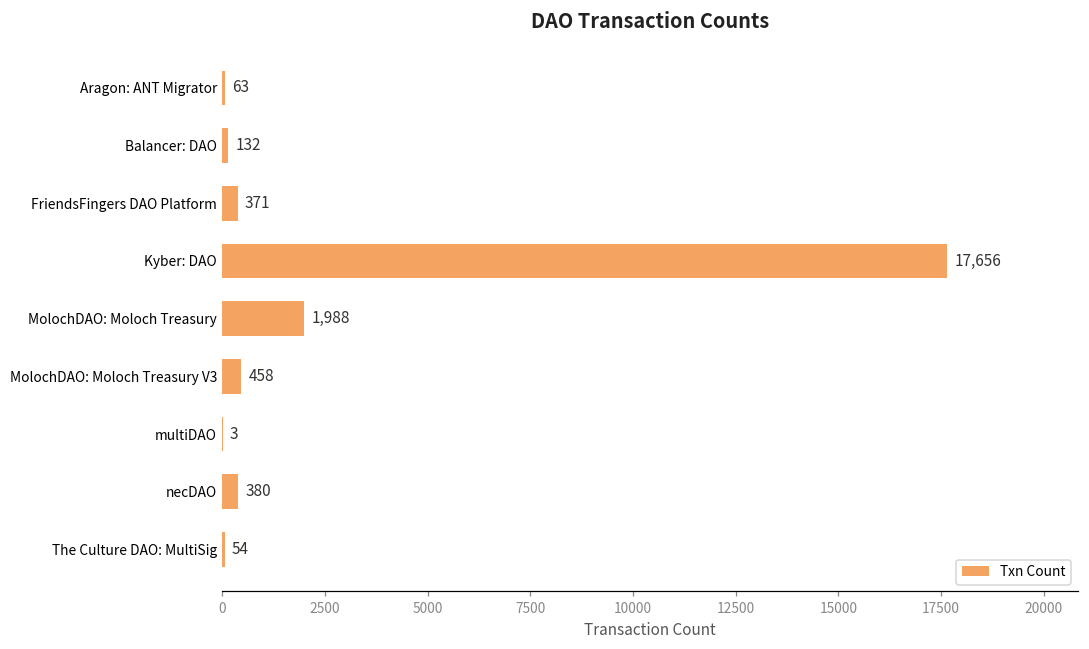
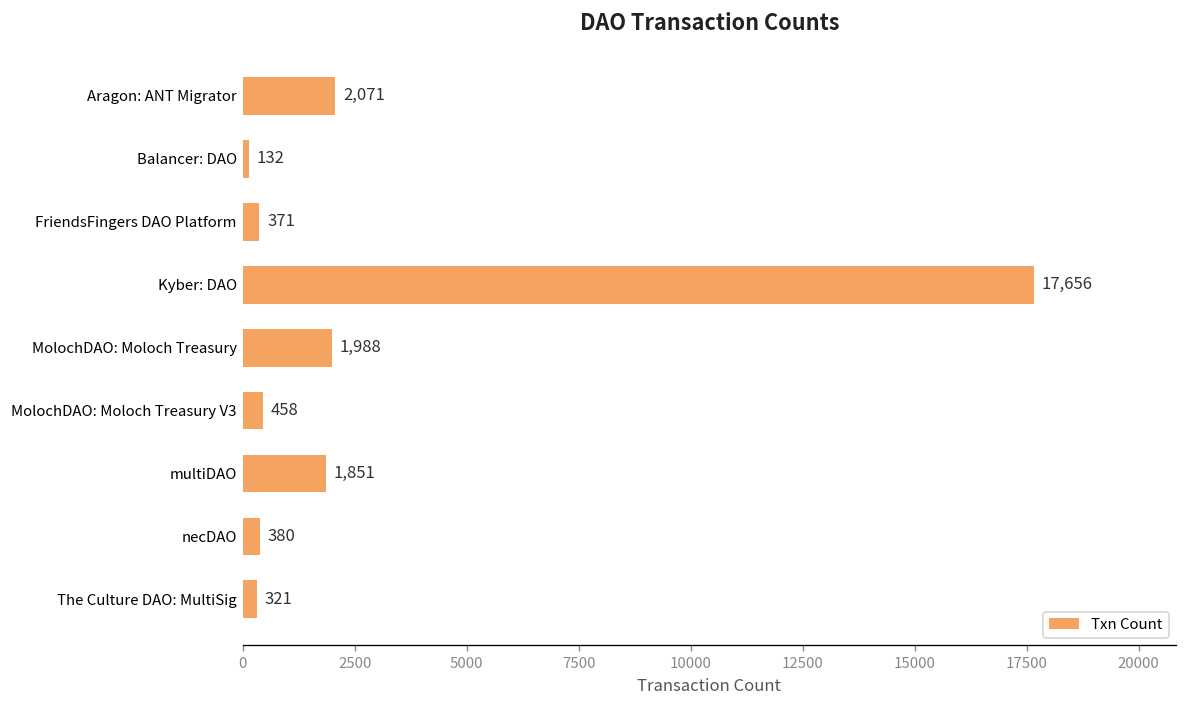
Aragon: ANT Migrator: 63 -> 2,071
multiDAO: 3 -> 1,851
The Culture DAO: MultiSig: 54 -> 321
